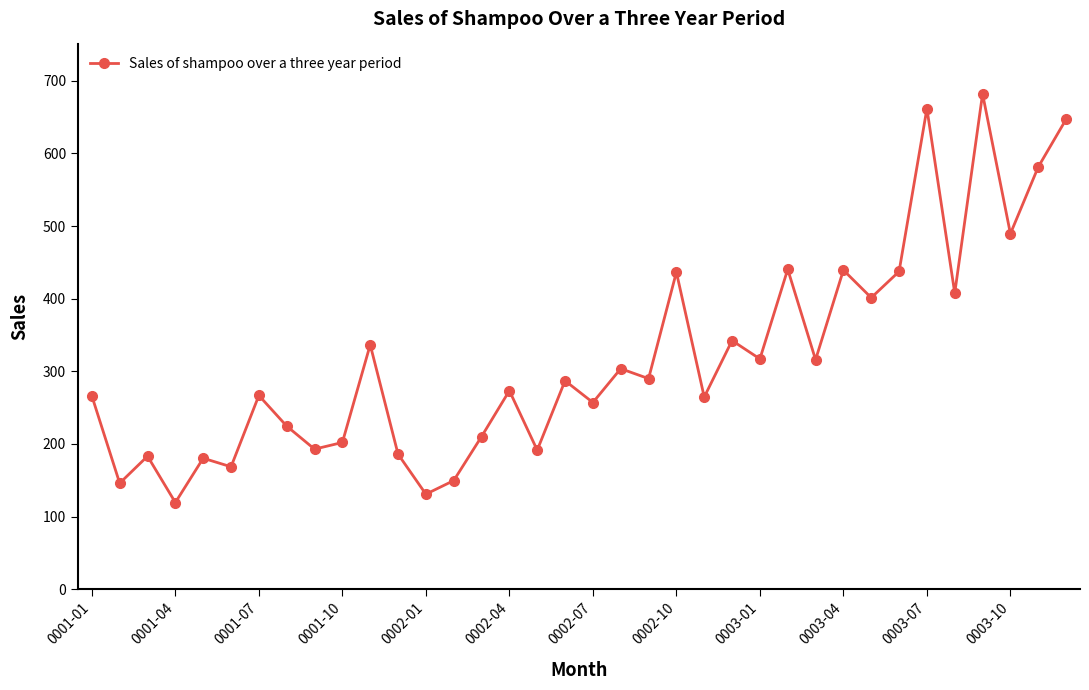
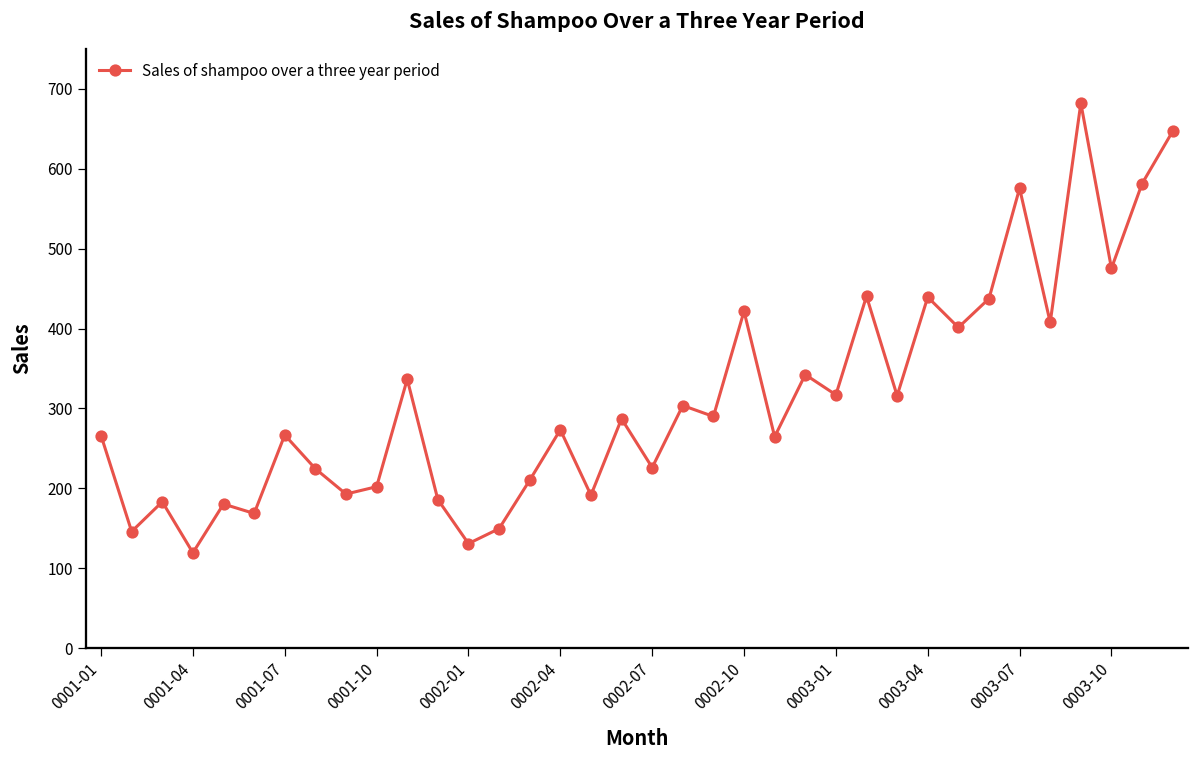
0002-07: 260 -> 230
0002-10: 440 -> 420
0003-07: 660 -> 580
0003-10: 490 -> 480
